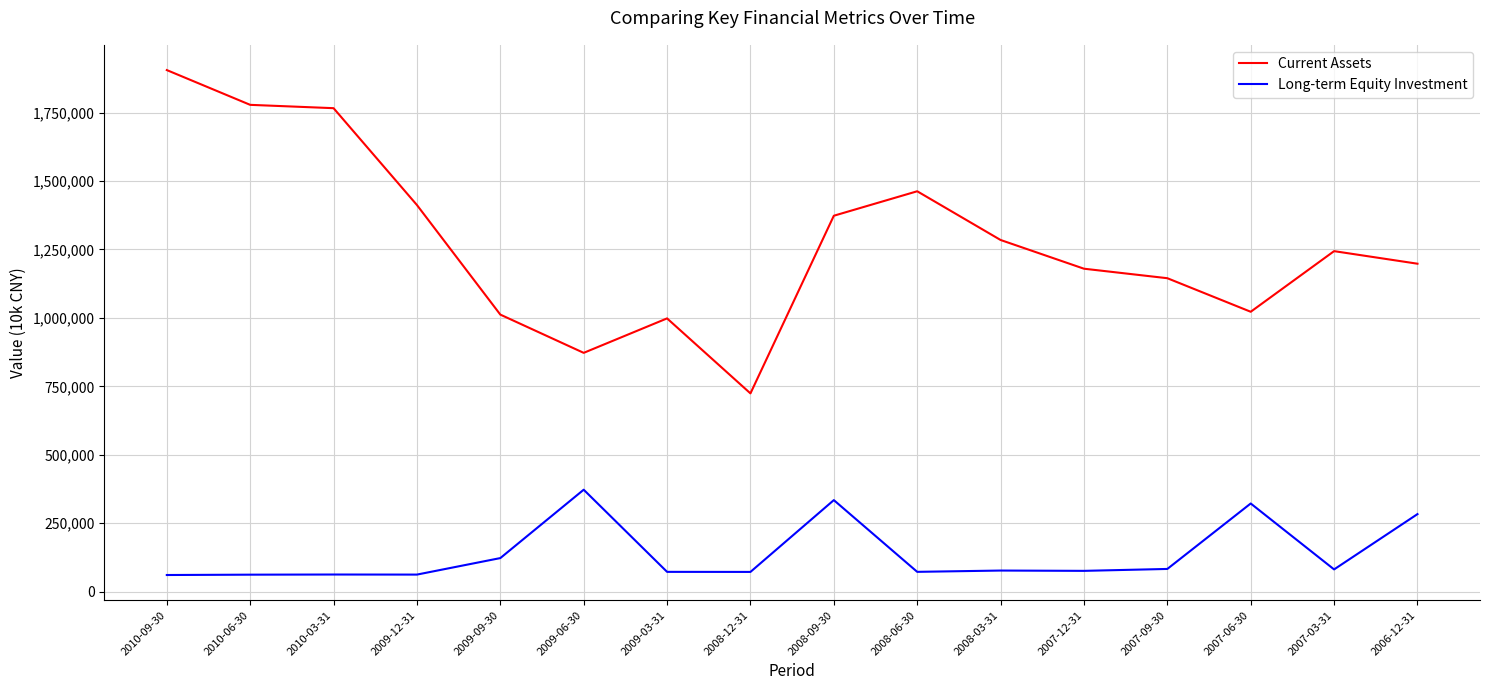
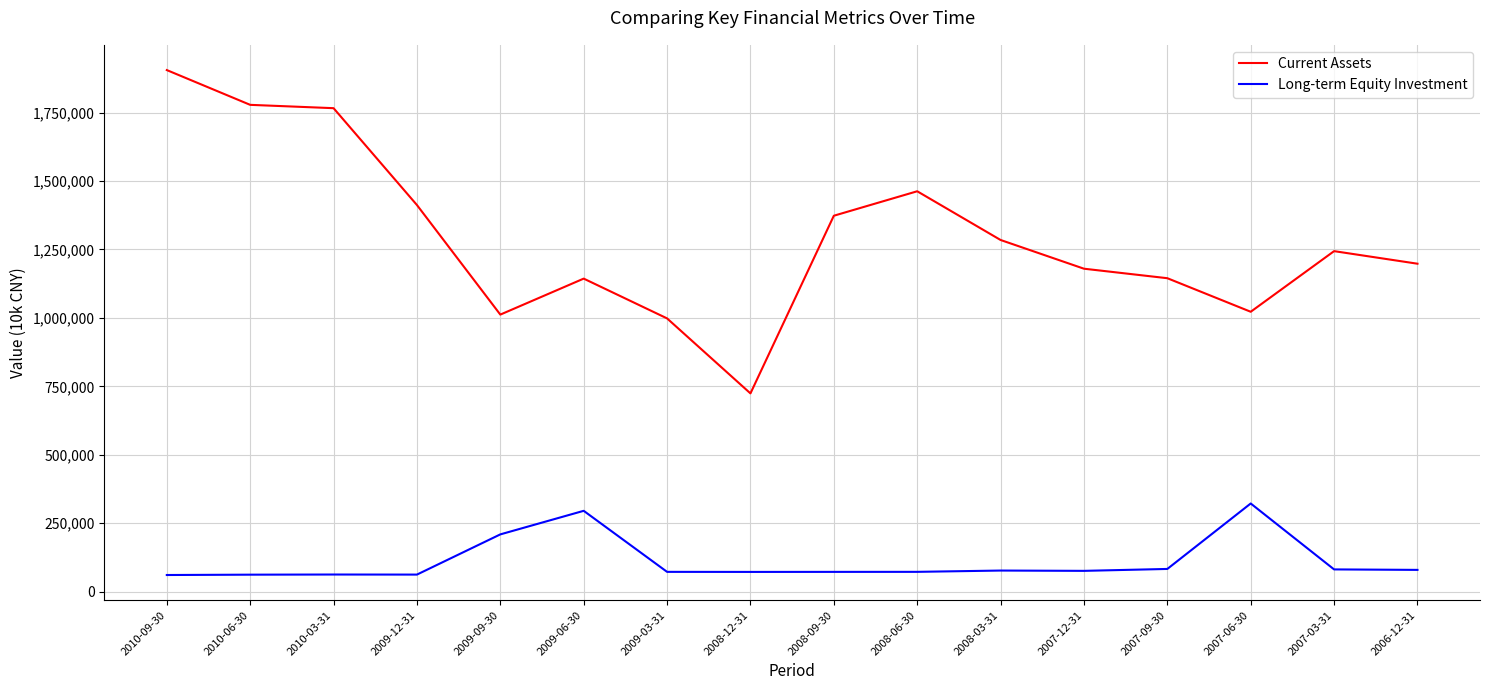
Long-term Equity Investment, 2009-09-30: 120,000 -> 210,000
Current Assets, 2009-06-30: 870,000 -> 1,140,000
Long-term Equity Investment, 2009-06-30: 370,000 -> 300,000
Long-term Equity Investment, 2008-09-30: 330,000 -> 70,000
Long-term Equity Investment, 2006-12-31: 280,000 -> 80,000
